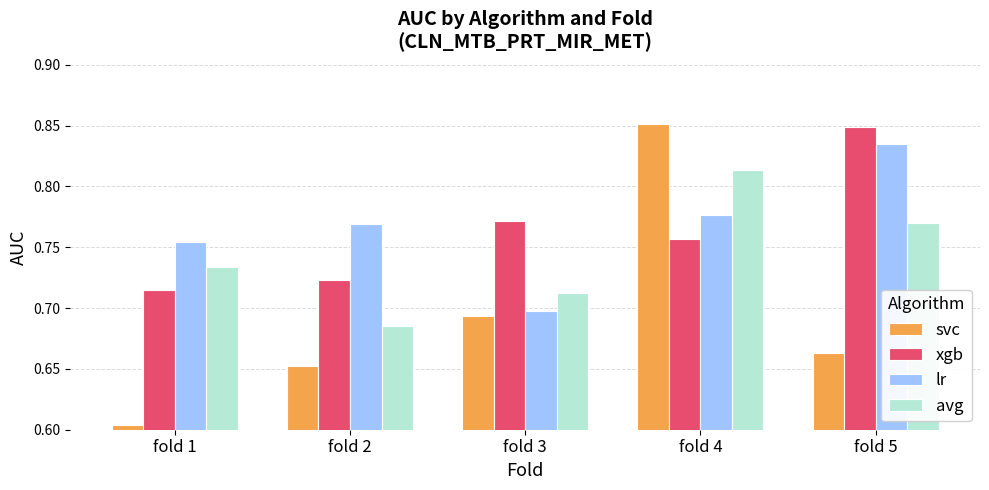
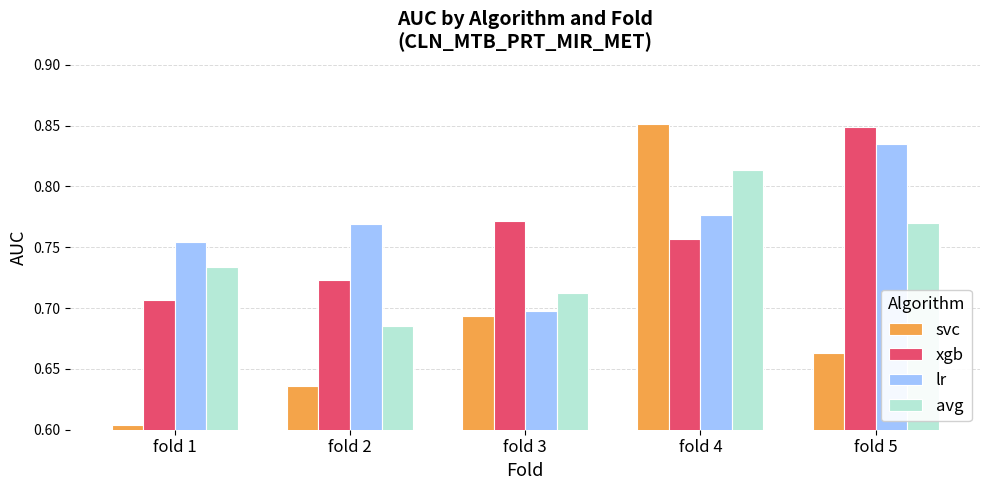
xgb, fold 1: 0.715 -> 0.707
svc, fold 2: 0.652 -> 0.636
